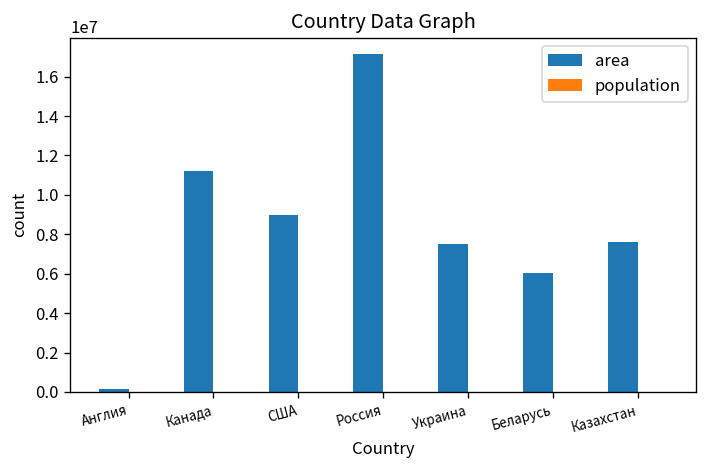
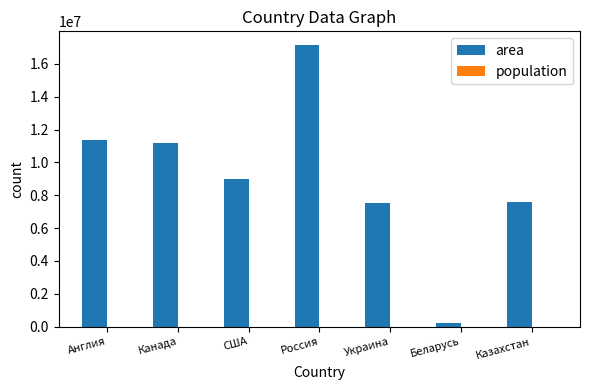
area, Англия: 100000 -> 11300000
area, Беларусь: 6000000 -> 200000
